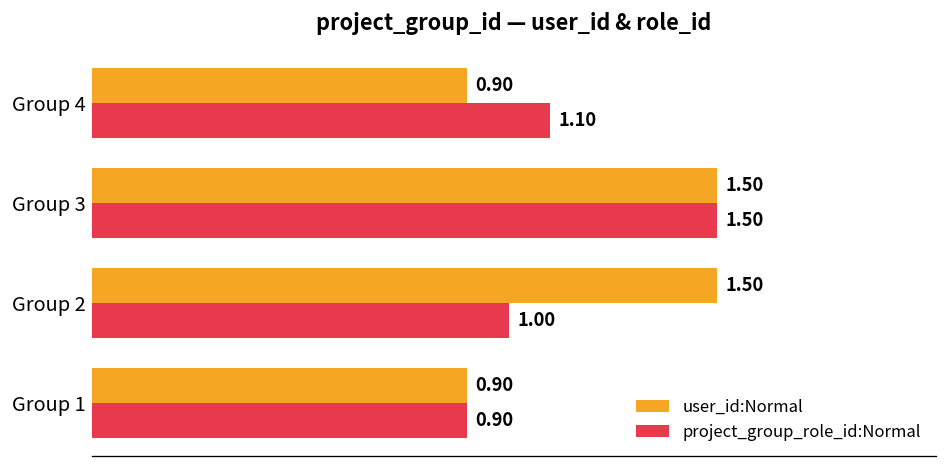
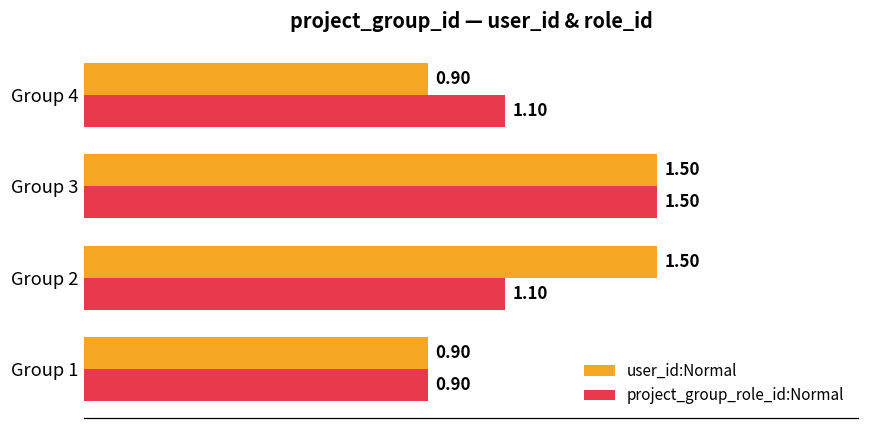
project_group_role_id:Normal, Group 2: 1.00 -> 1.10
